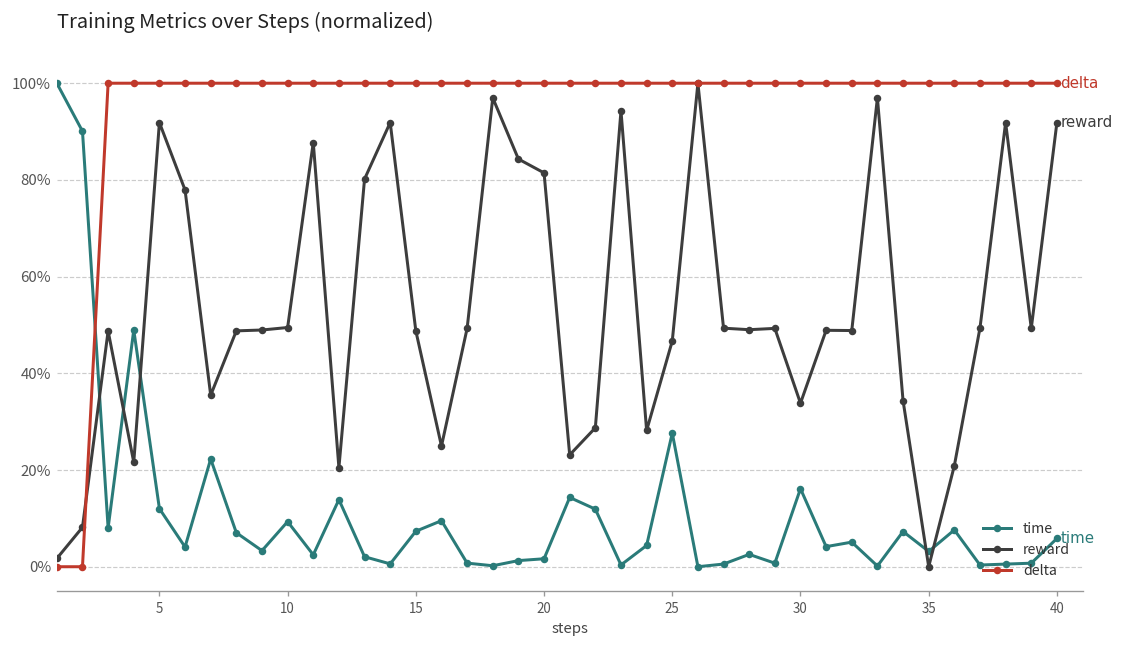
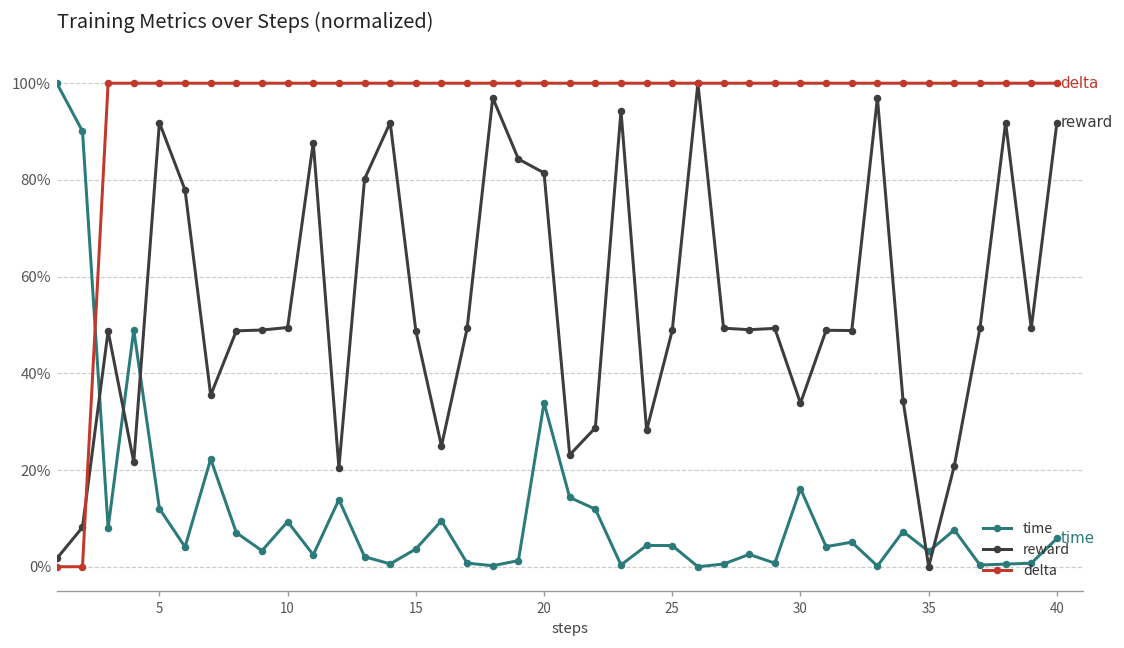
time, 15: 7% -> 4%
time, 20: 2% -> 34%
time, 25: 28% -> 4%
reward, 25: 47% -> 49%
